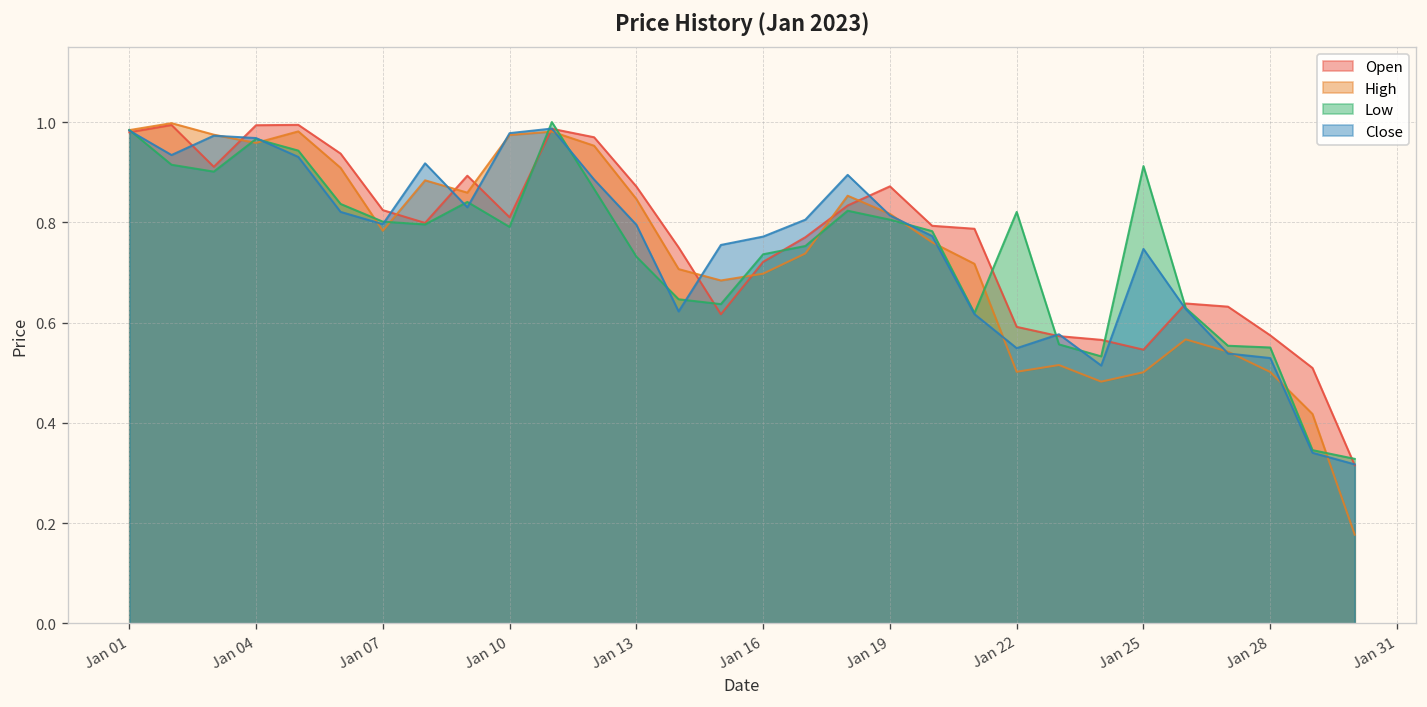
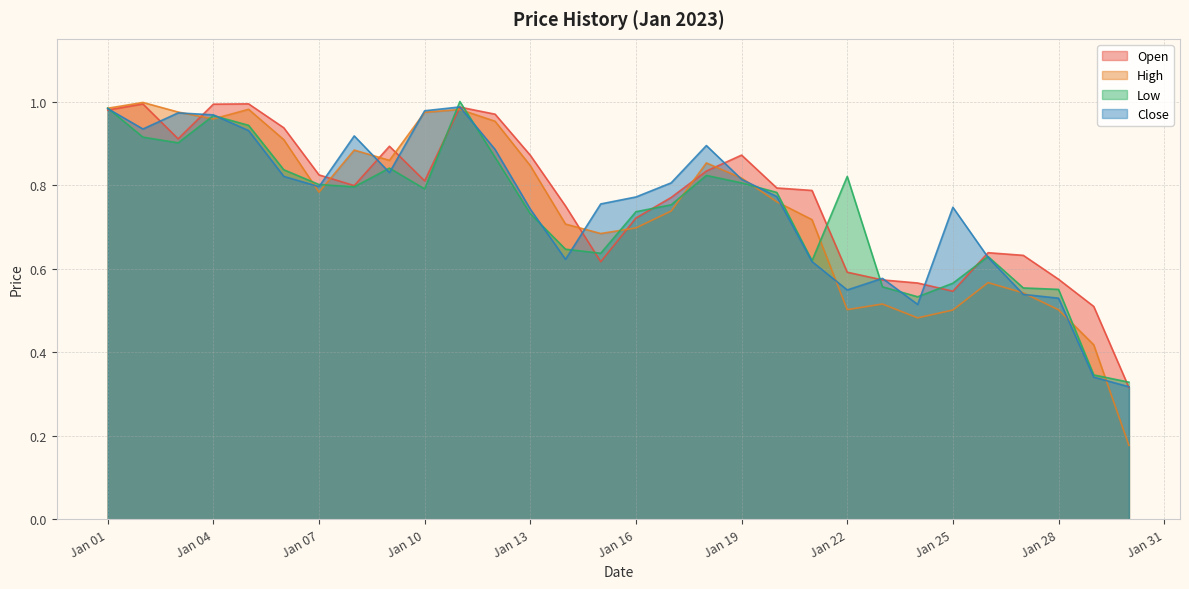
Close, Jan 13: 0.80 -> 0.74
Low, Jan 25: 0.91 -> 0.57
